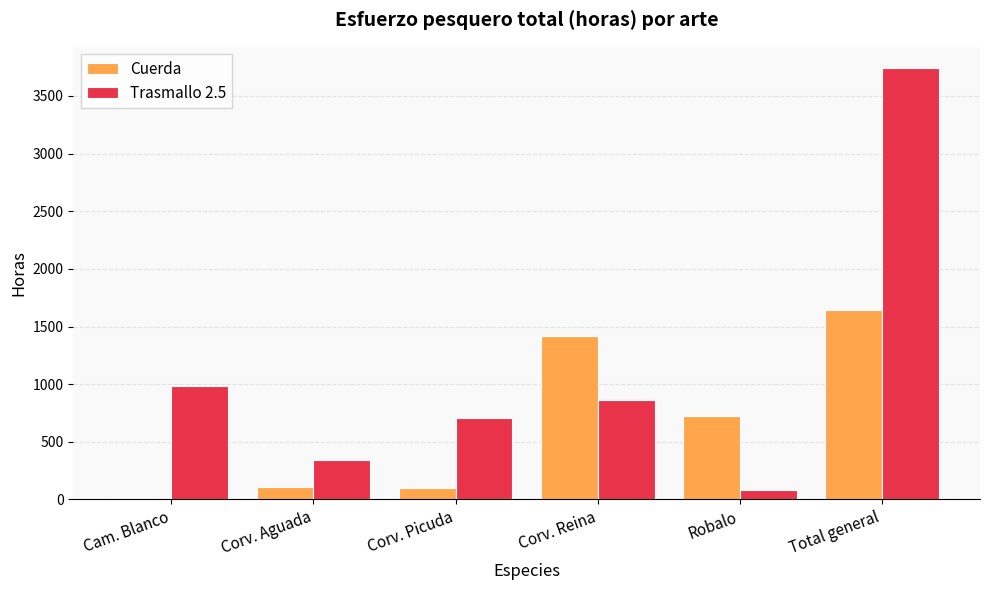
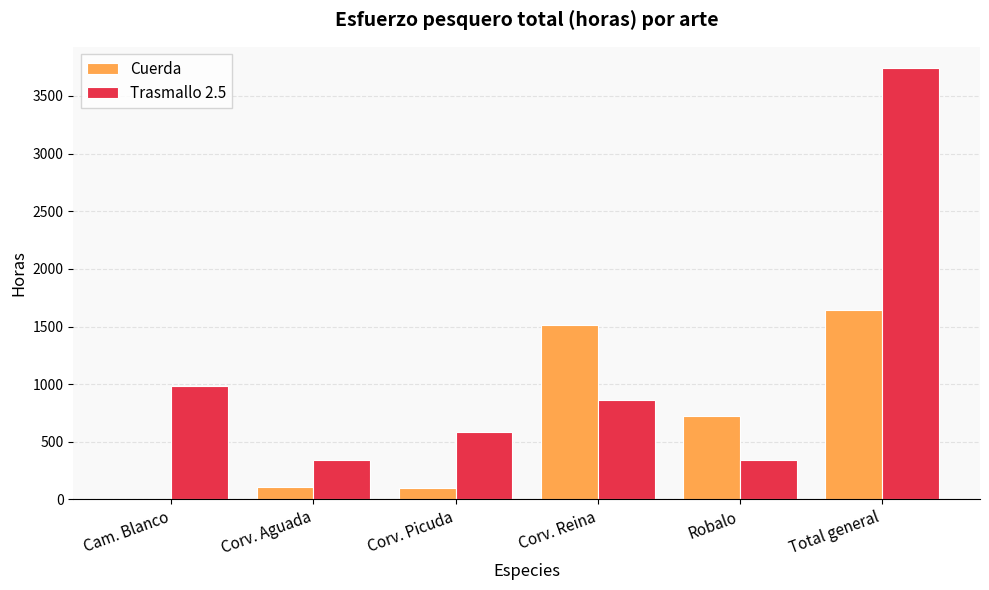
Trasmallo 2.5, Corv. Picuda: 710 -> 590
Cuerda, Corv. Reina: 1420 -> 1520
Trasmallo 2.5, Robalo: 80 -> 340
